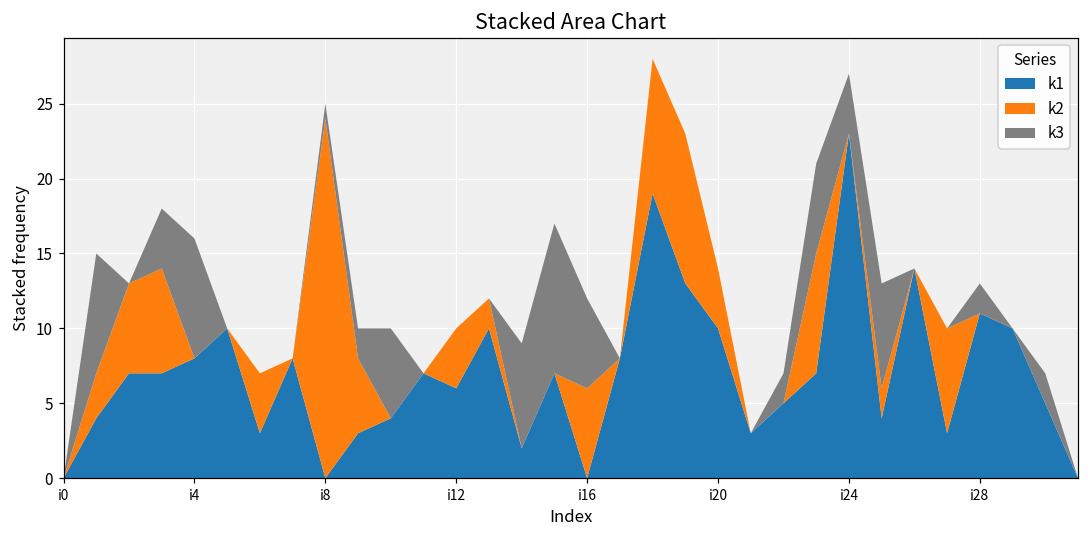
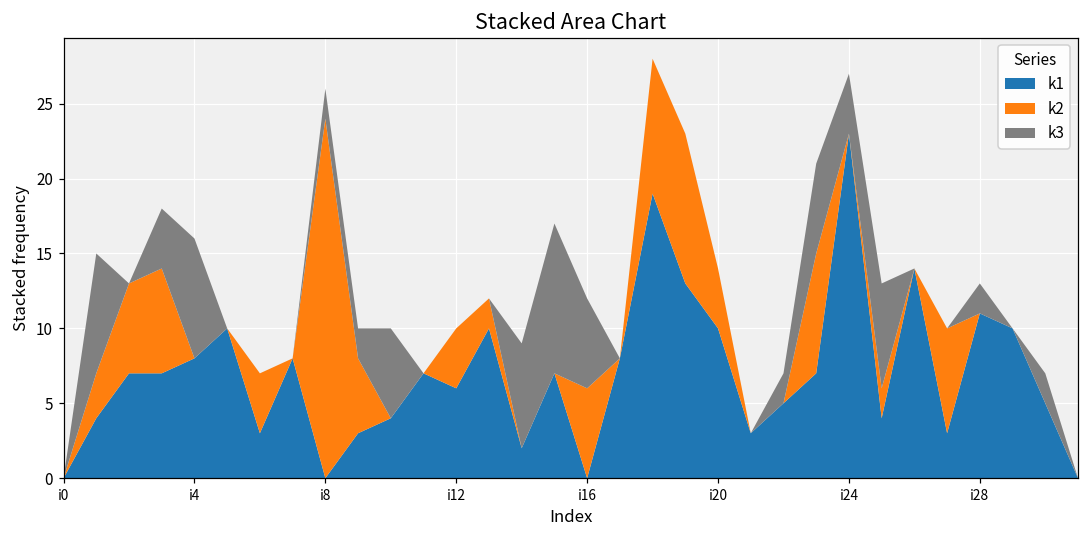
k3, i8: 1 -> 2
